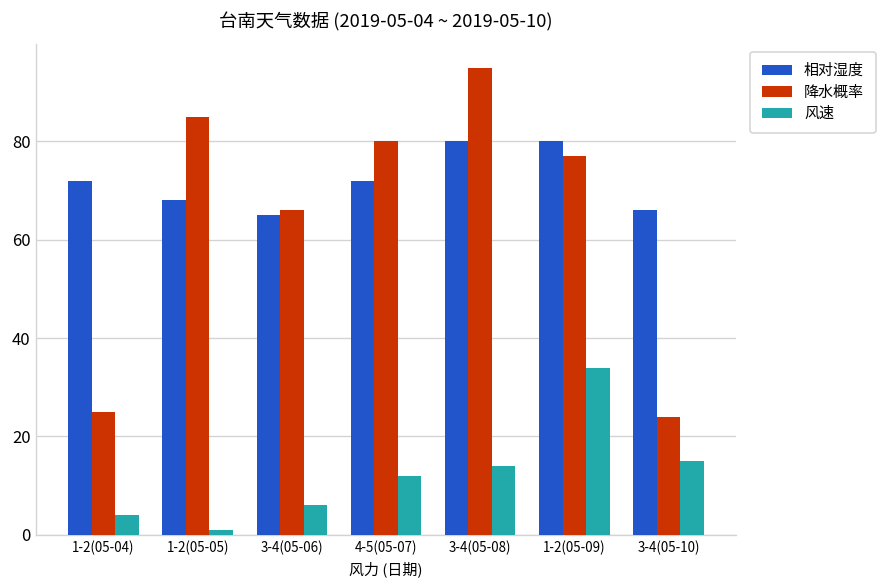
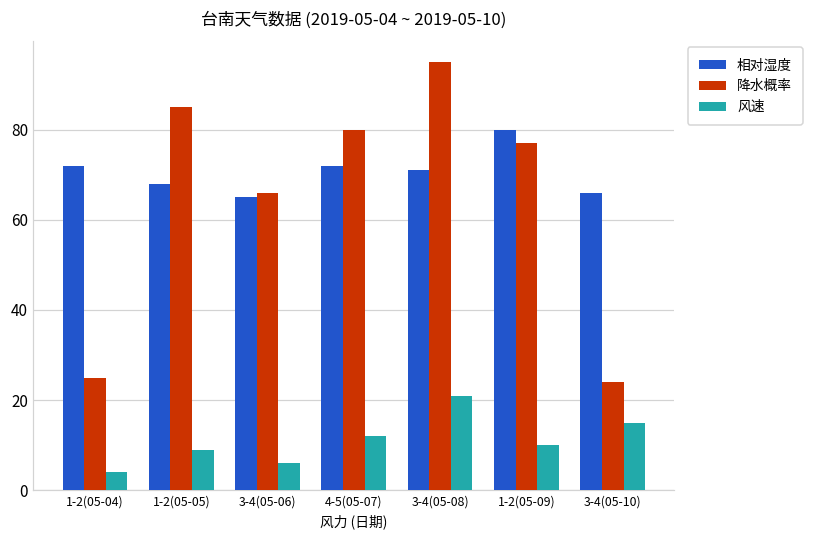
风速, 1-2(05-05): 1 -> 9
相对湿度, 3-4(05-08): 80 -> 71
风速, 3-4(05-08): 14 -> 21
风速, 1-2(05-09): 34 -> 10
